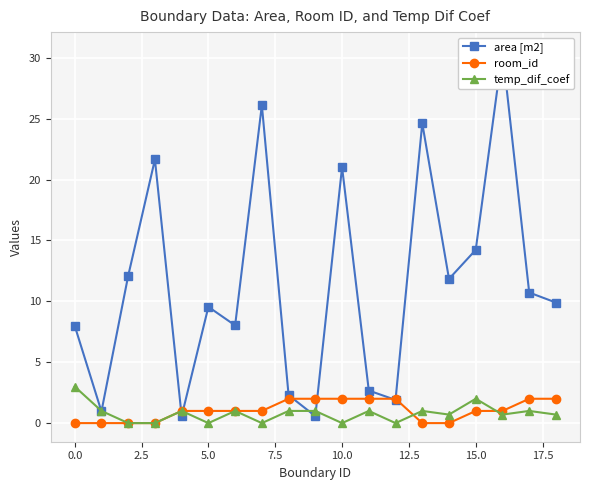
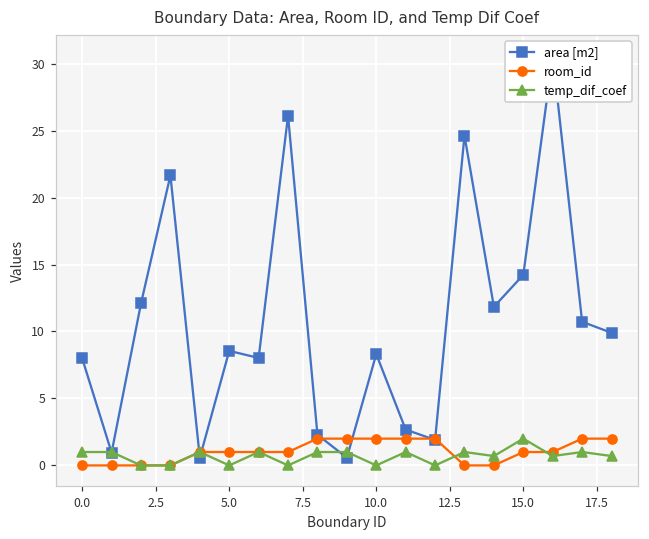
temp_dif_coef, 0.0: 3 -> 1
area [m2], 5.0: 9.5 -> 8.6
area [m2], 10.0: 21.0 -> 8.3
